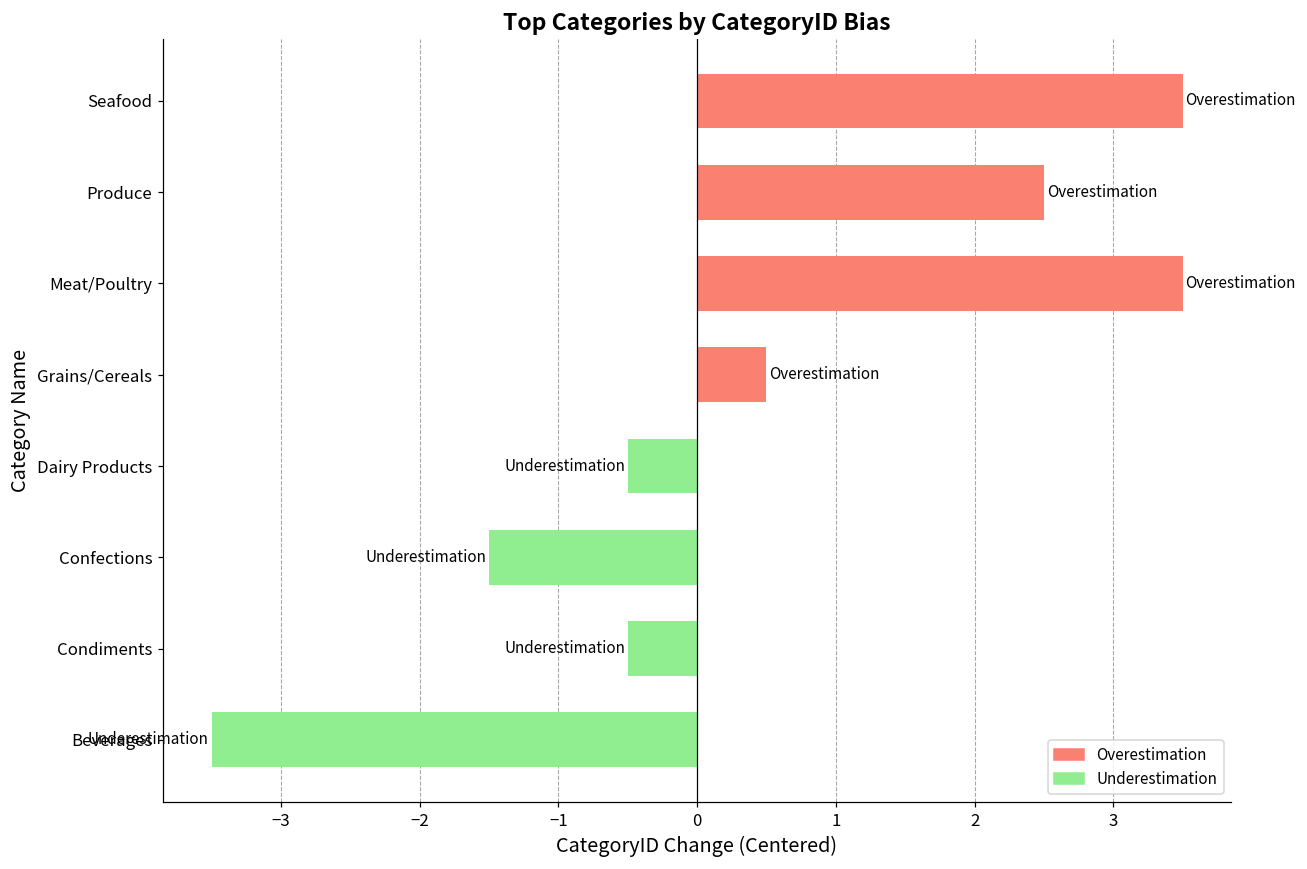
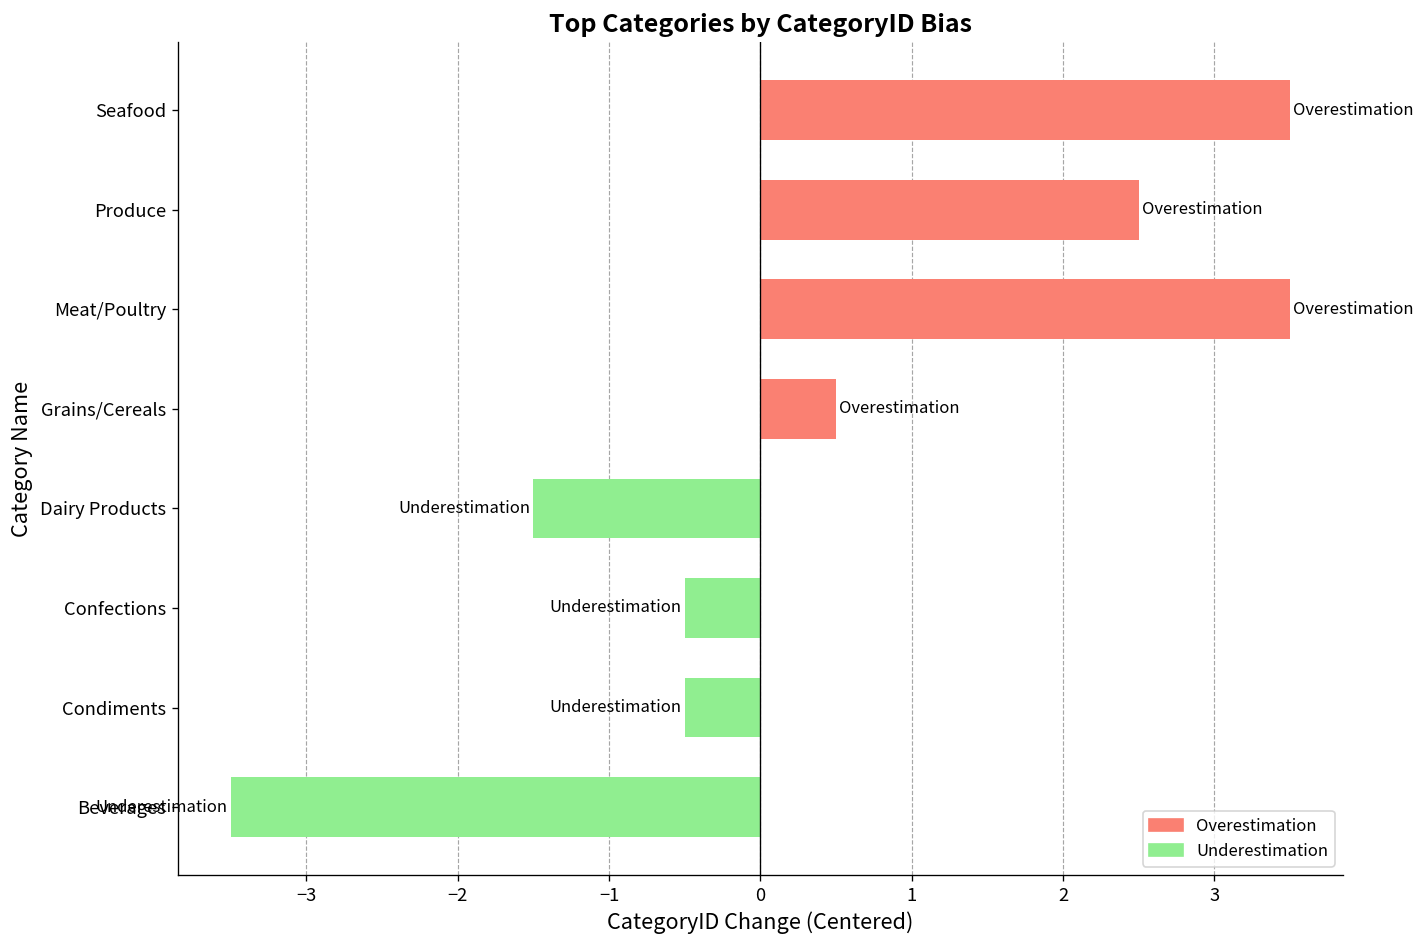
Dairy Products: -0.50 -> -1.50
Confections: -1.50 -> -0.50
